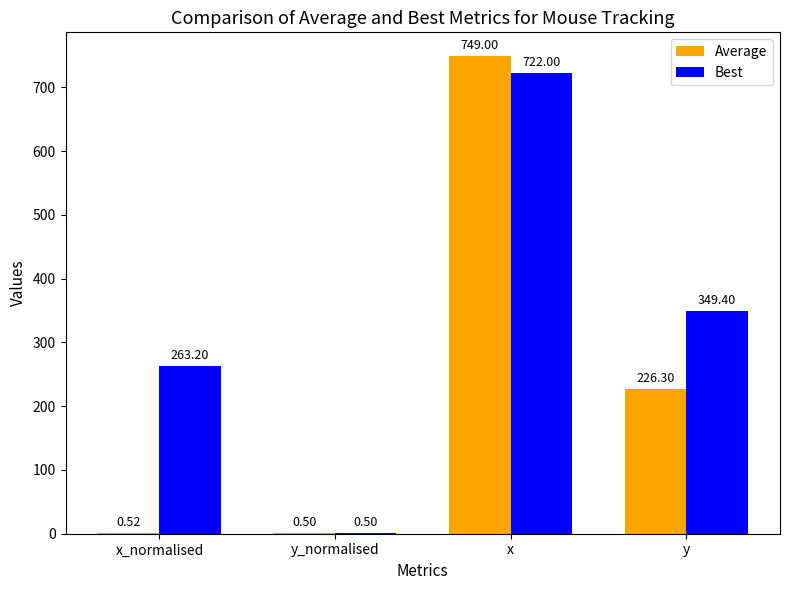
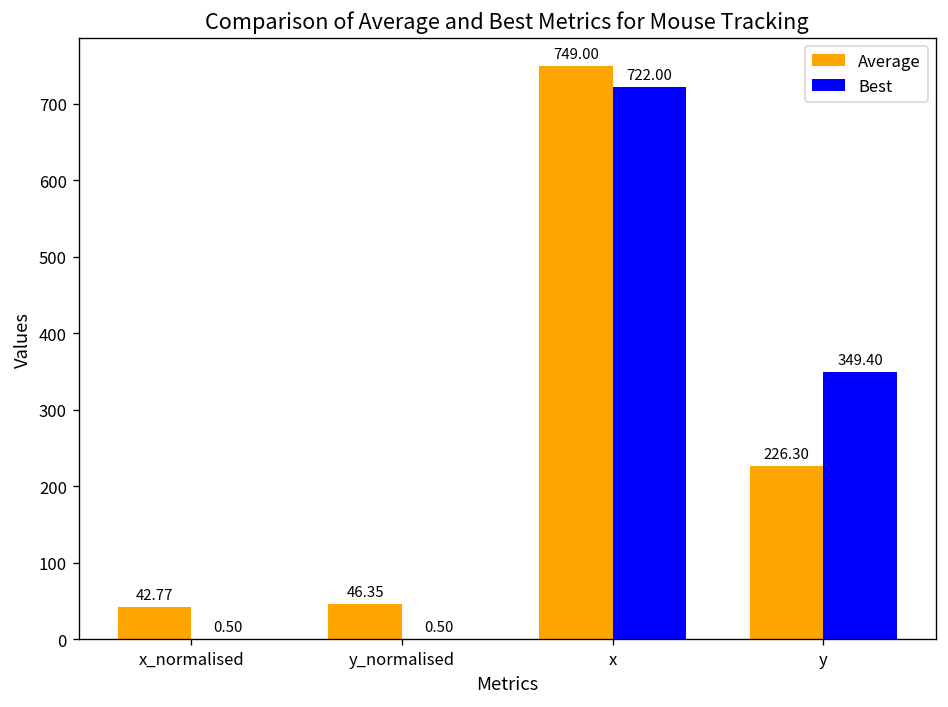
Average, x_normalised: 0.52 -> 42.77
Best, x_normalised: 263.20 -> 0.50
Average, y_normalised: 0.50 -> 46.35
